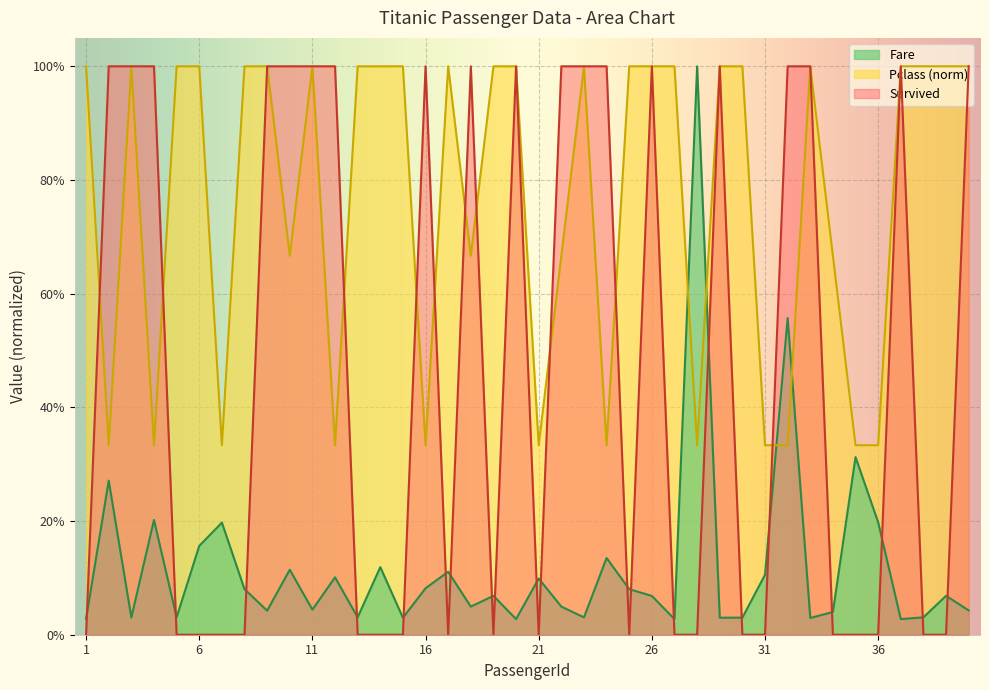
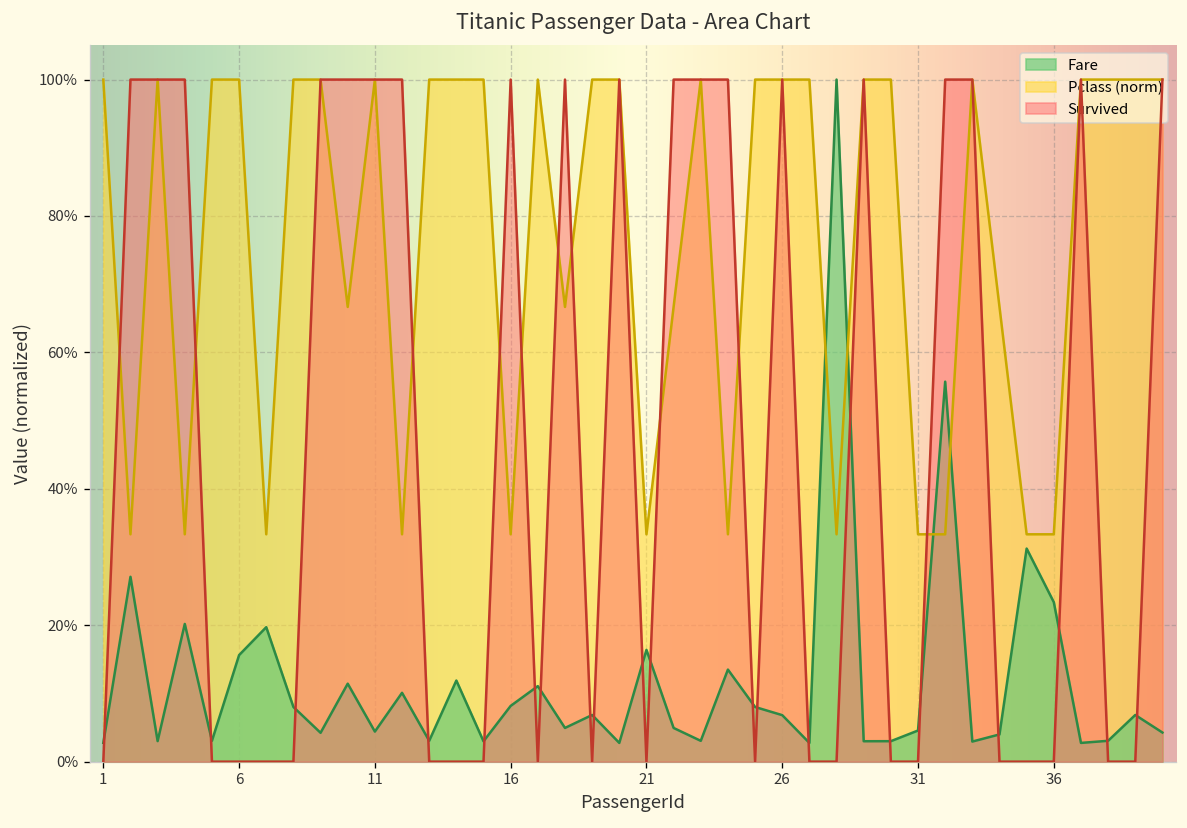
Fare, 21: 10% -> 16%
Fare, 31: 11% -> 5%
Fare, 36: 20% -> 23%
